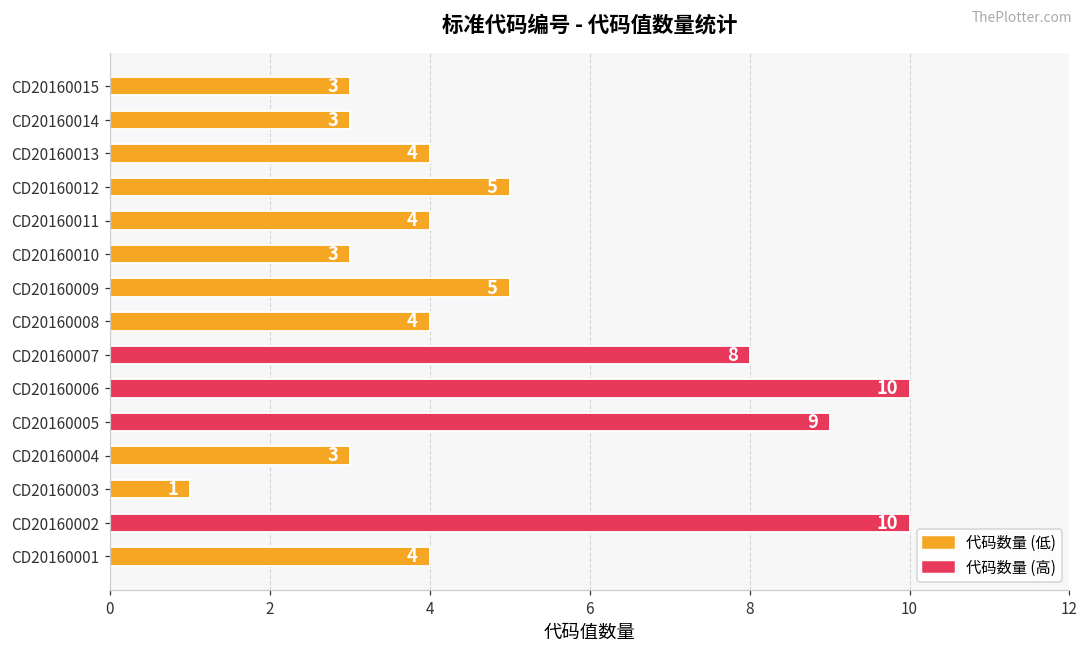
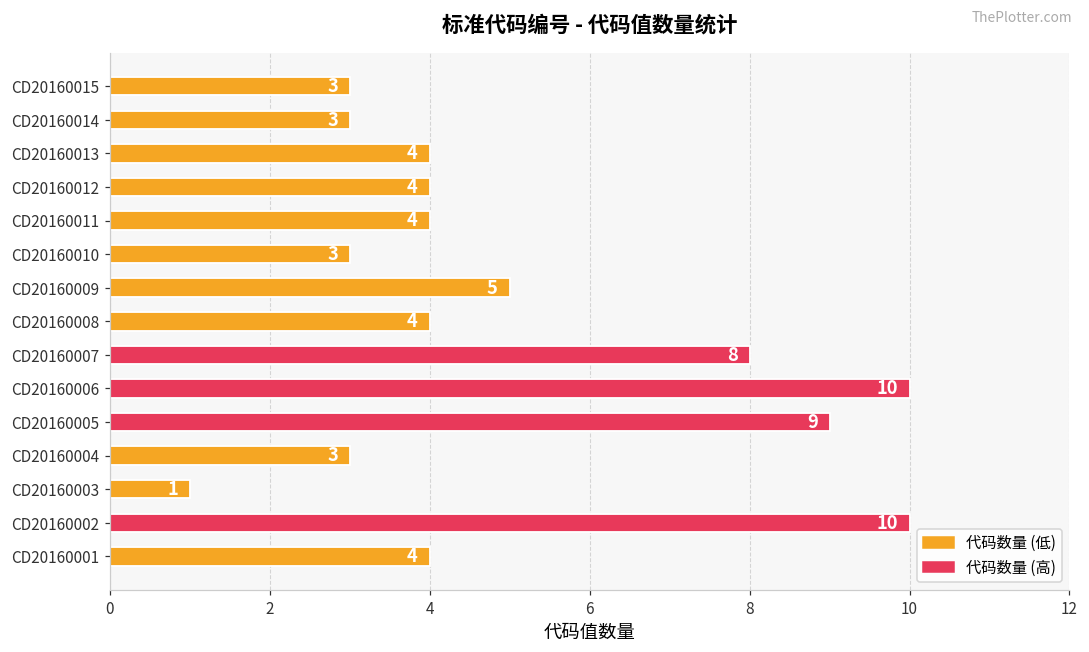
CD20160012: 5 -> 4
